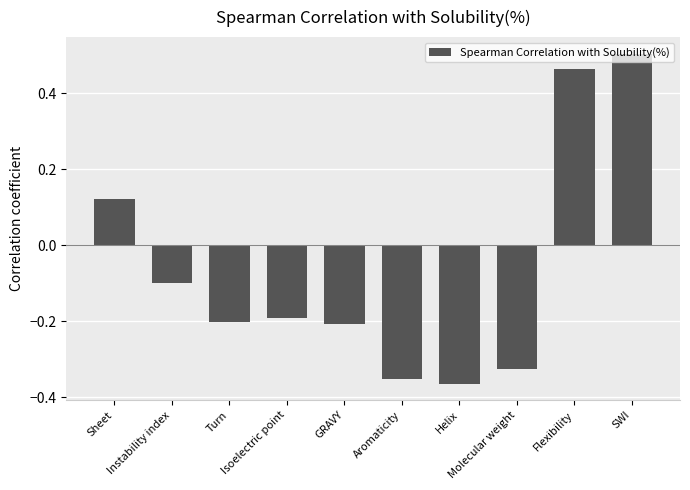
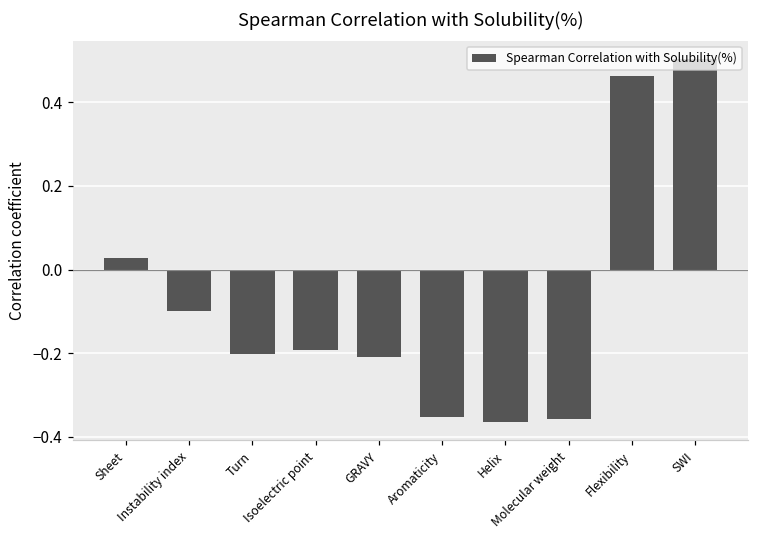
Sheet: 0.12 -> 0.03
Molecular weight: -0.33 -> -0.36
